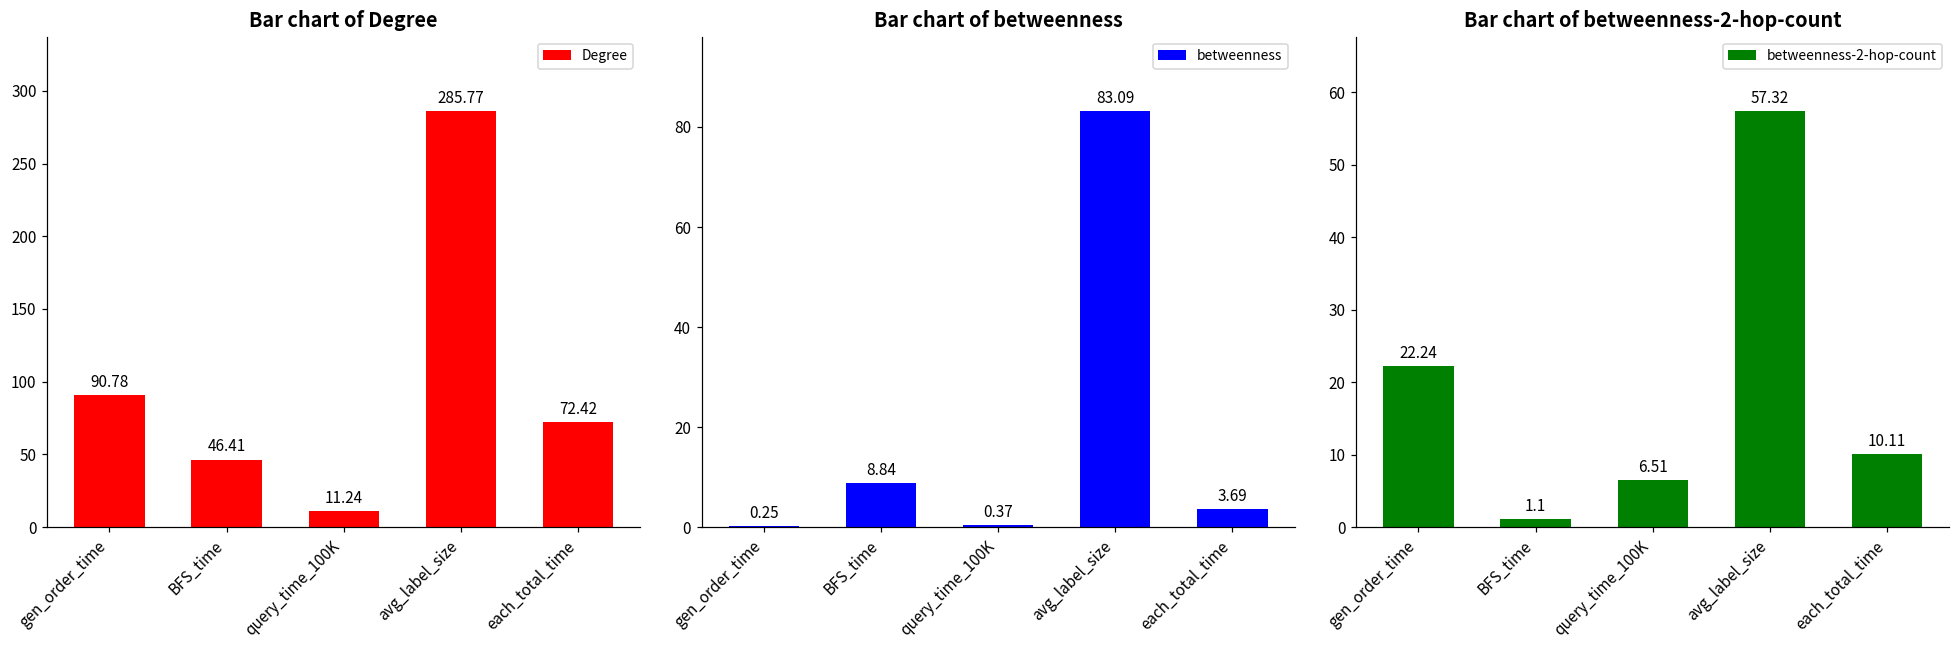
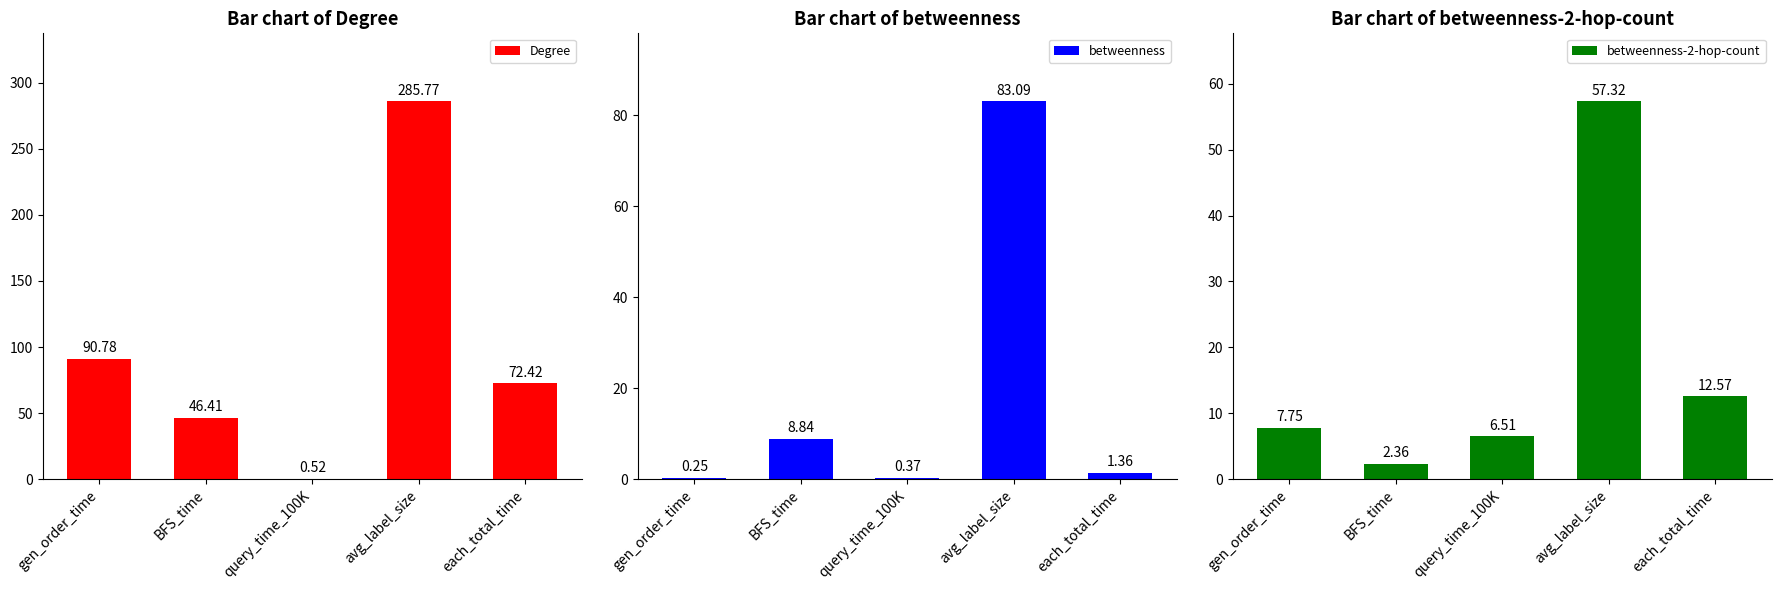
Bar chart of Degree, query_time_100K: 11.24 -> 0.52
Bar chart of betweenness, each_total_time: 3.69 -> 1.36
Bar chart of betweenness-2-hop-count, gen_order_time: 22.24 -> 7.75
Bar chart of betweenness-2-hop-count, BFS_time: 1.1 -> 2.36
Bar chart of betweenness-2-hop-count, each_total_time: 10.11 -> 12.57
